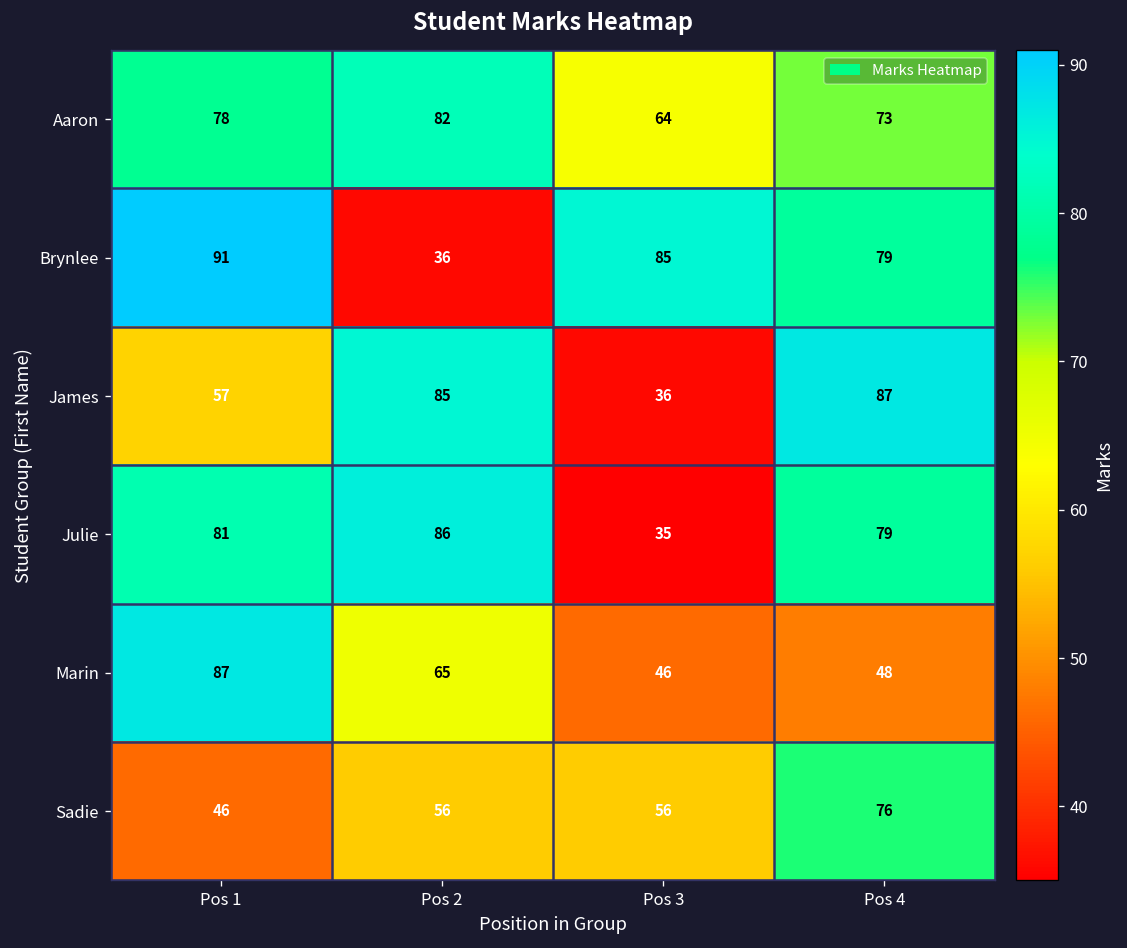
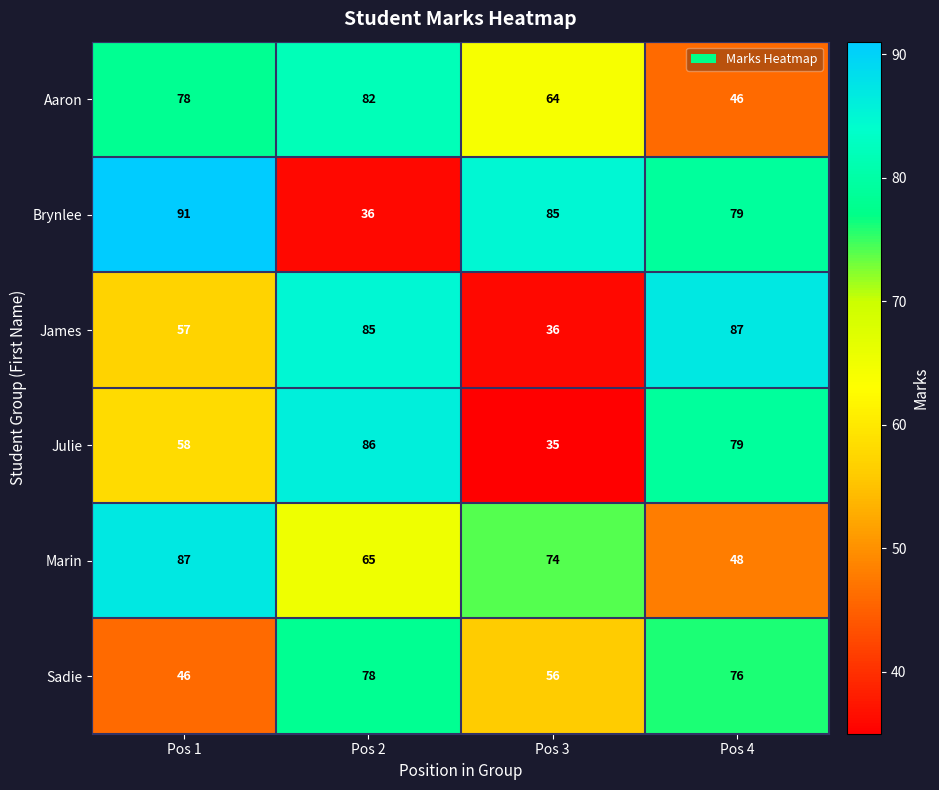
Aaron, Pos 4: 73 -> 46
Julie, Pos 1: 81 -> 58
Marin, Pos 3: 46 -> 74
Sadie, Pos 2: 56 -> 78
